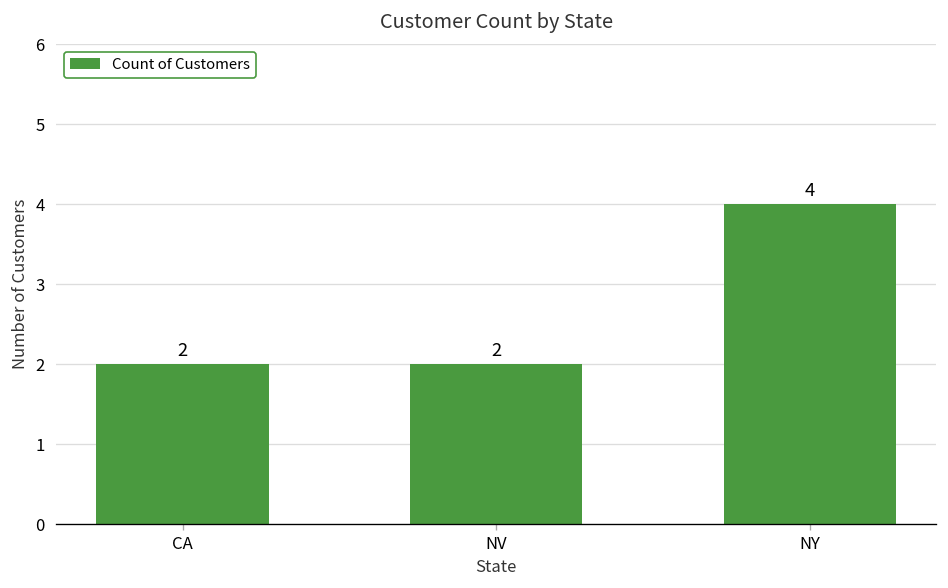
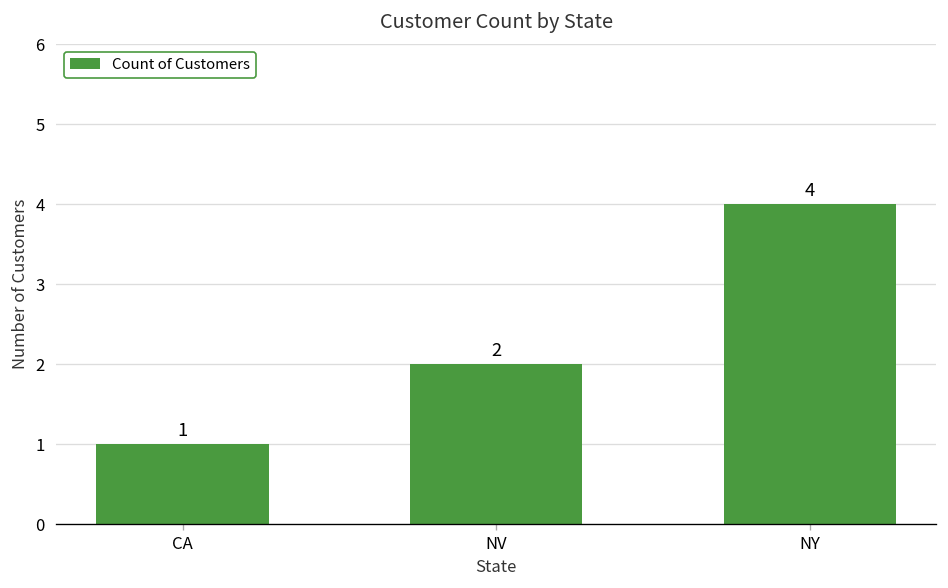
CA: 2 -> 1
